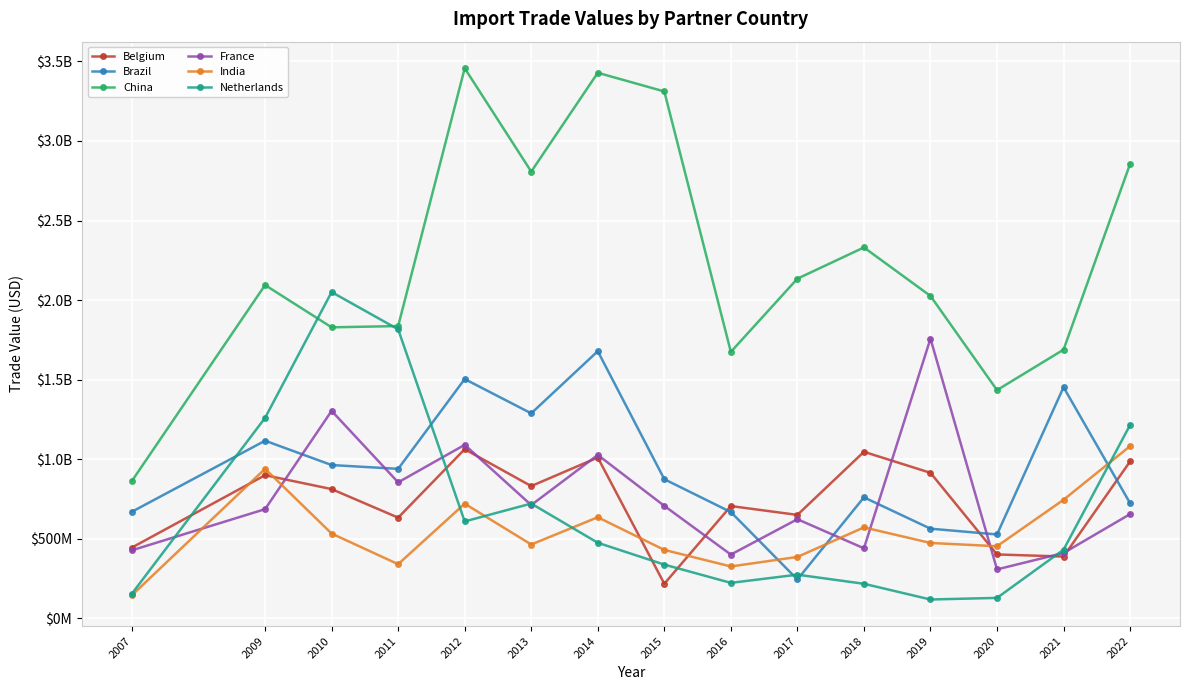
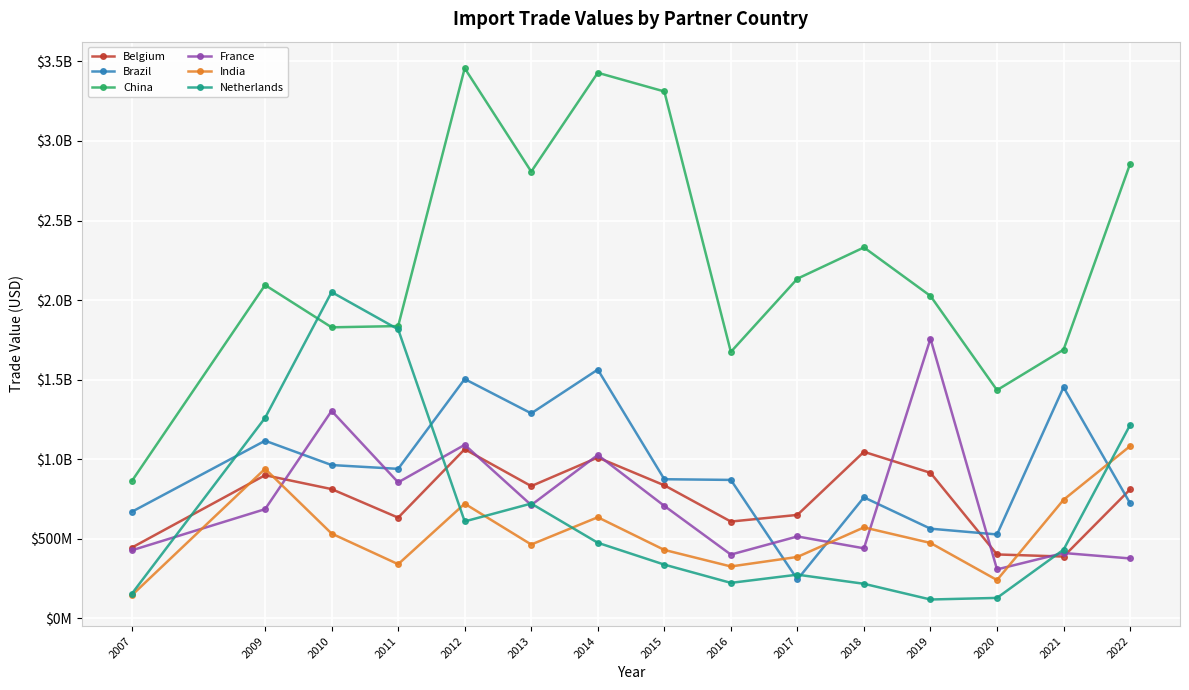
Brazil, 2014: $1680000000 -> $1560000000
Belgium, 2015: $220000000 -> $840000000
Belgium, 2016: $710000000 -> $610000000
Brazil, 2016: $670000000 -> $870000000
France, 2017: $620000000 -> $520000000
India, 2020: $450000000 -> $240000000
Belgium, 2022: $990000000 -> $810000000
France, 2022: $660000000 -> $380000000
